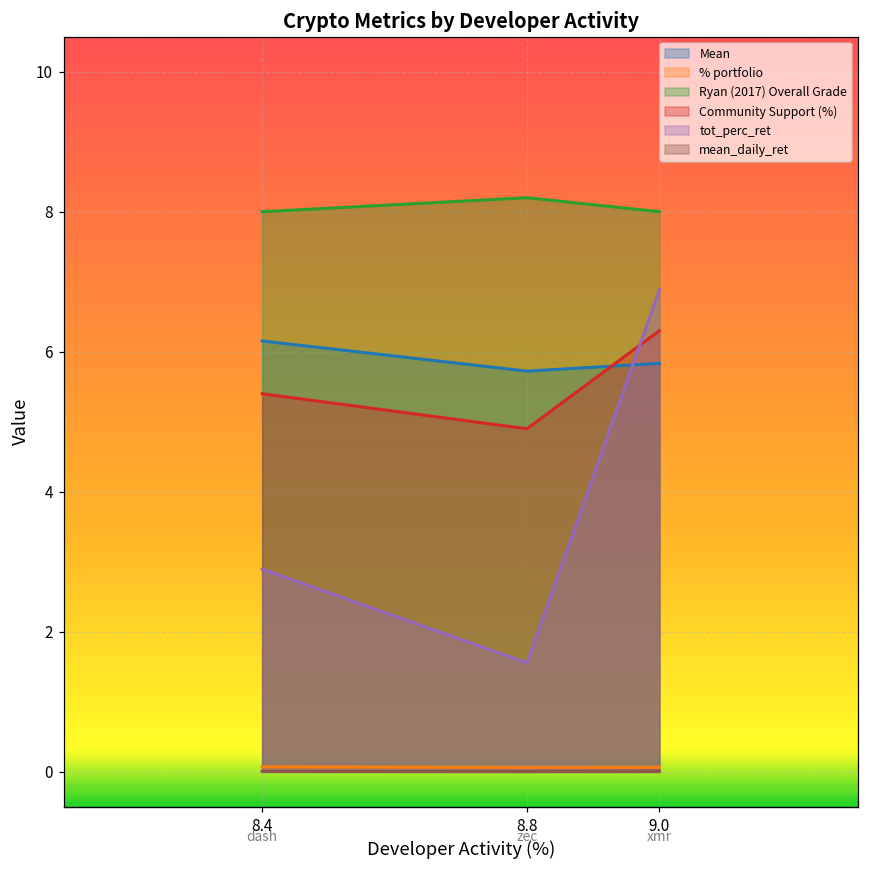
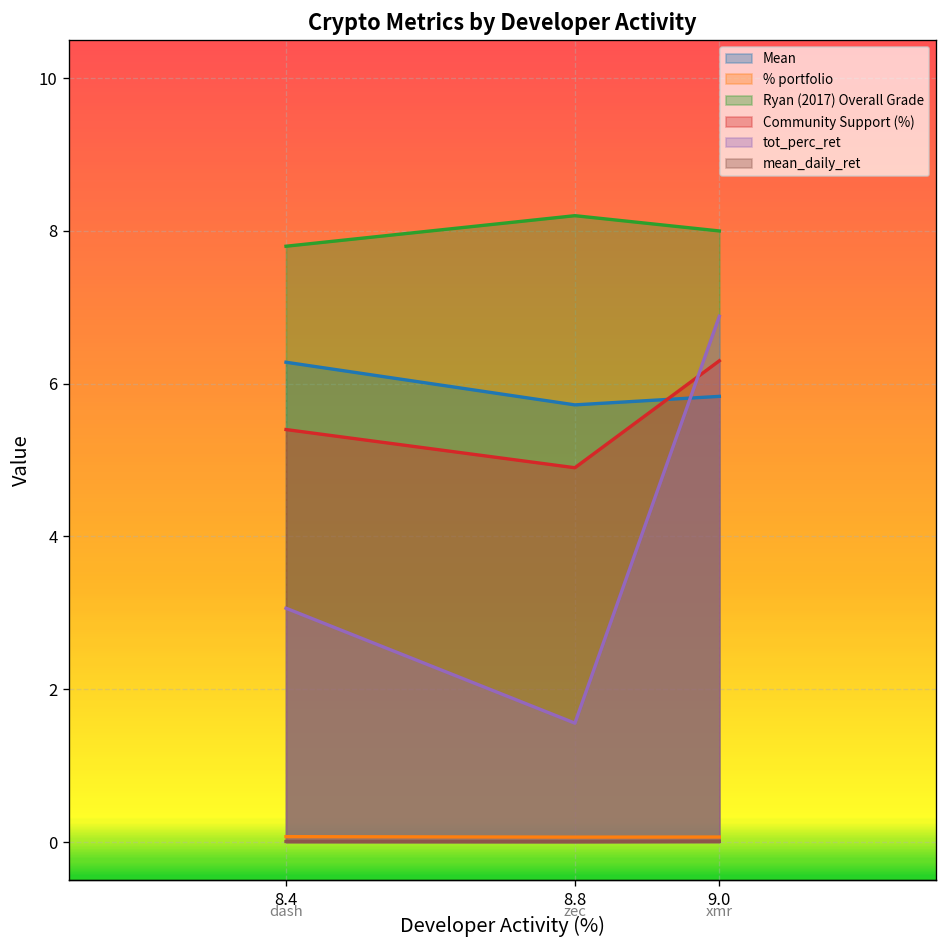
Mean, 8.4: 6.2 -> 6.3
Ryan (2017) Overall Grade, 8.4: 8.0 -> 7.8
tot_perc_ret, 8.4: 2.9 -> 3.1
